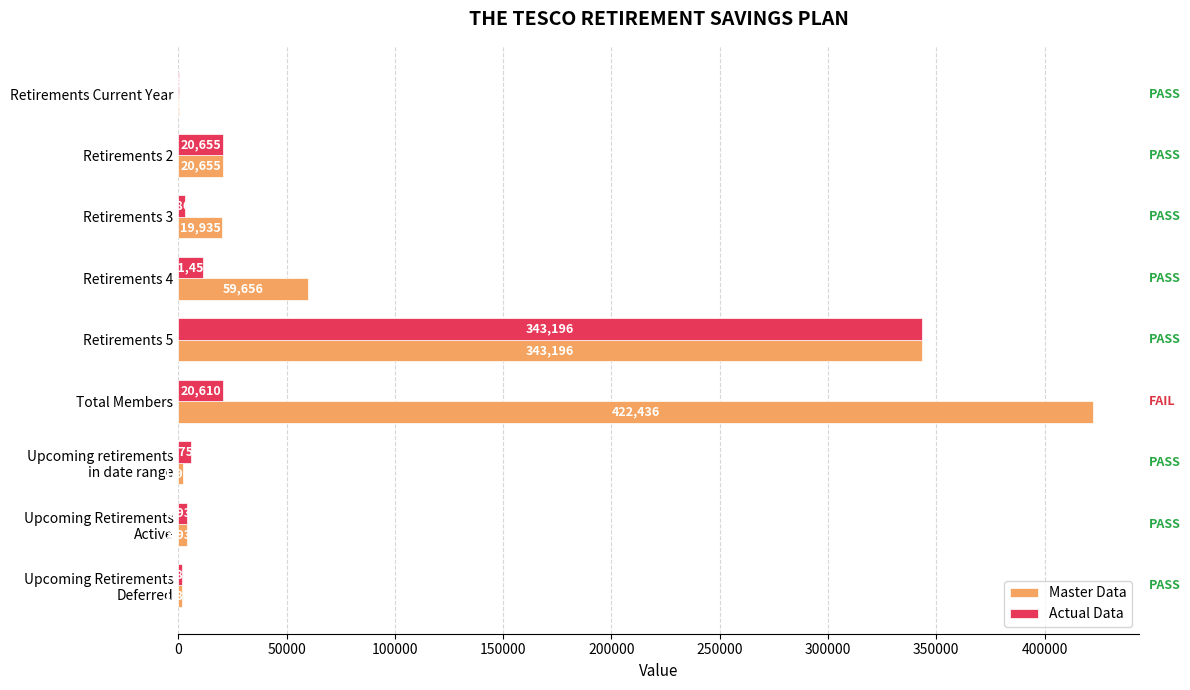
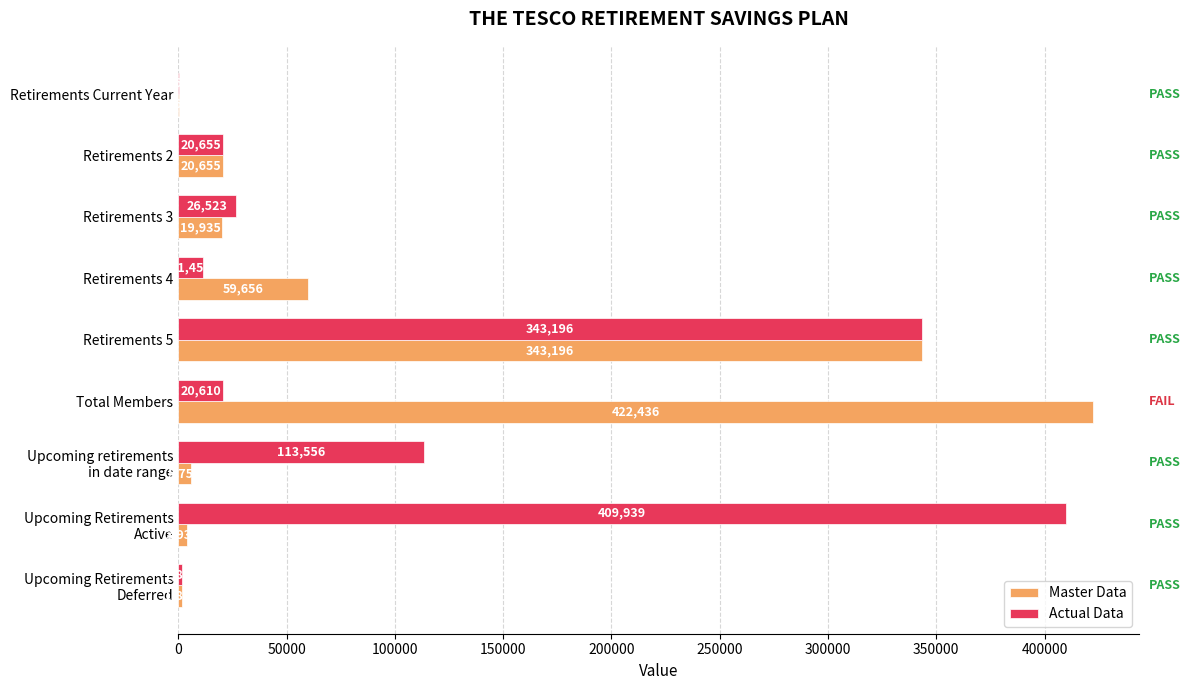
Actual Data, Retirements 3: 3000 -> 27000
Actual Data, Upcoming retirements in date range: 6000 -> 114000
Master Data, Upcoming retirements in date range: 2000 -> 6000
Actual Data, Upcoming Retirements Active: 4000 -> 410000
